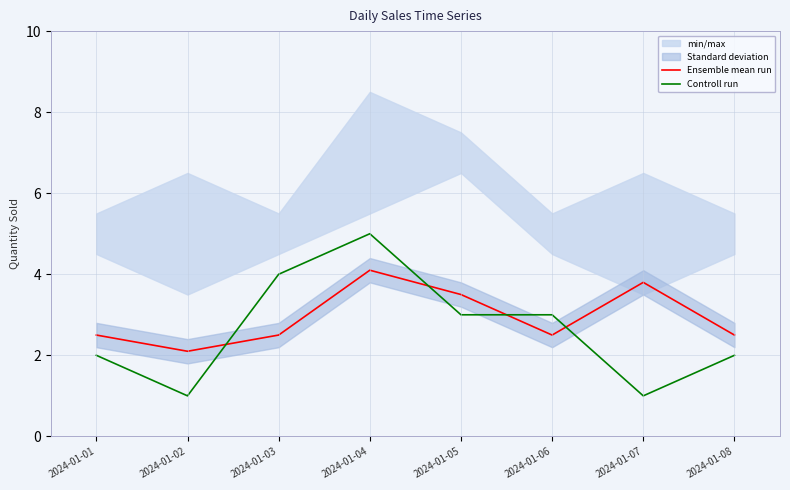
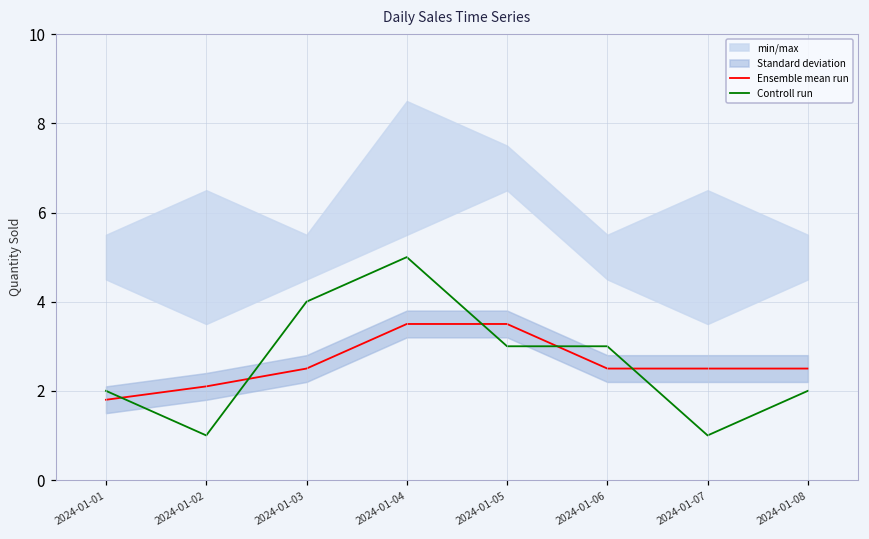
Ensemble mean run, 2024-01-01: 2.5 -> 1.8
Ensemble mean run, 2024-01-04: 4.1 -> 3.5
Ensemble mean run, 2024-01-07: 3.8 -> 2.5
